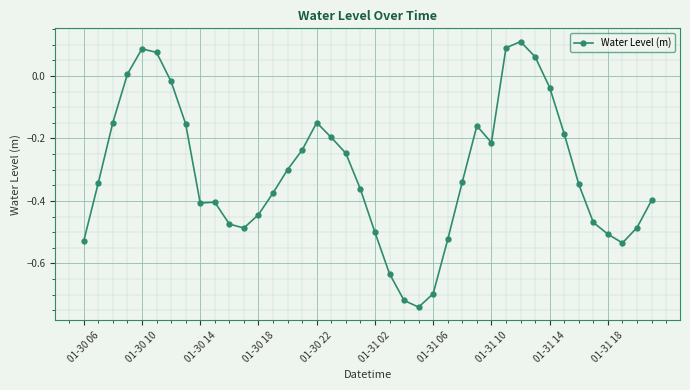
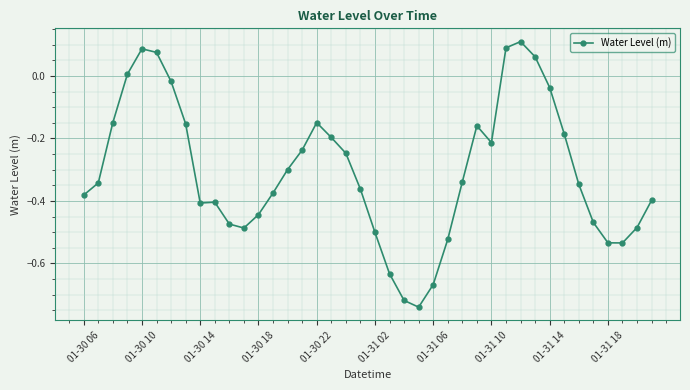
01-30 06: -0.53 -> -0.38
01-31 06: -0.70 -> -0.67
01-31 18: -0.51 -> -0.53
